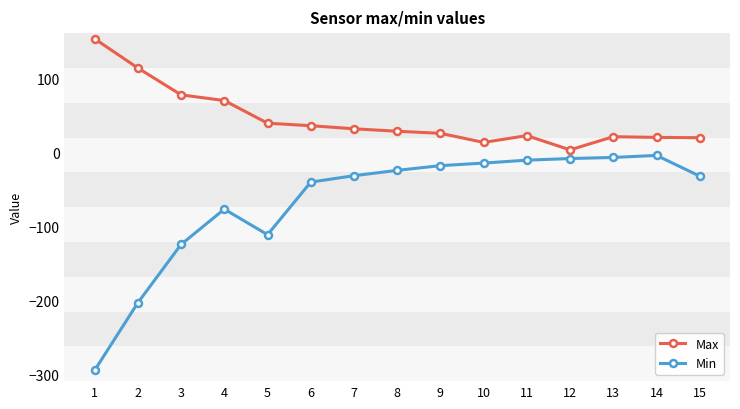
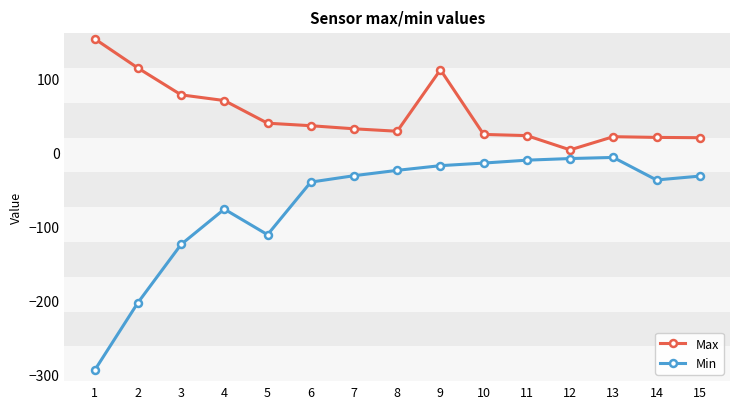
Max, 9: 30 -> 110
Max, 10: 10 -> 20
Min, 14: 0 -> -40
